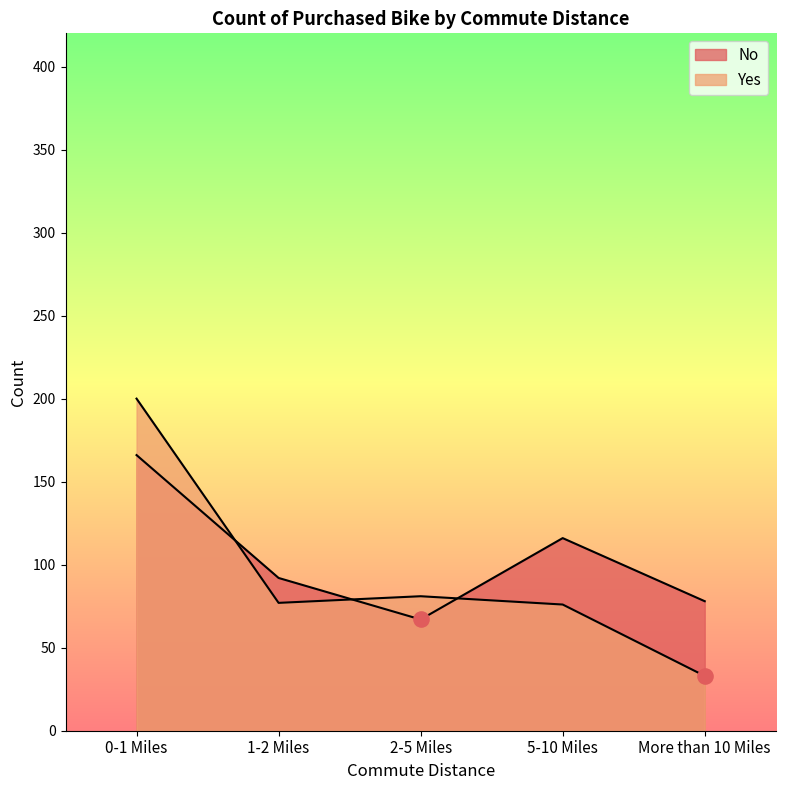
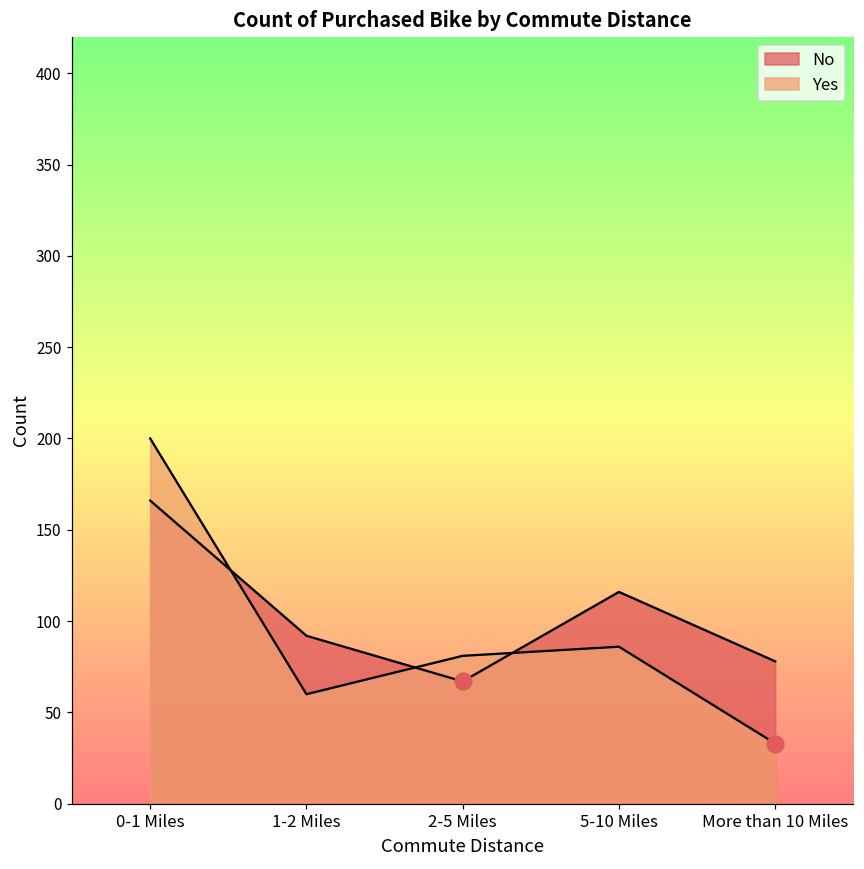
Yes, 1-2 Miles: 77 -> 60
Yes, 5-10 Miles: 76 -> 86
